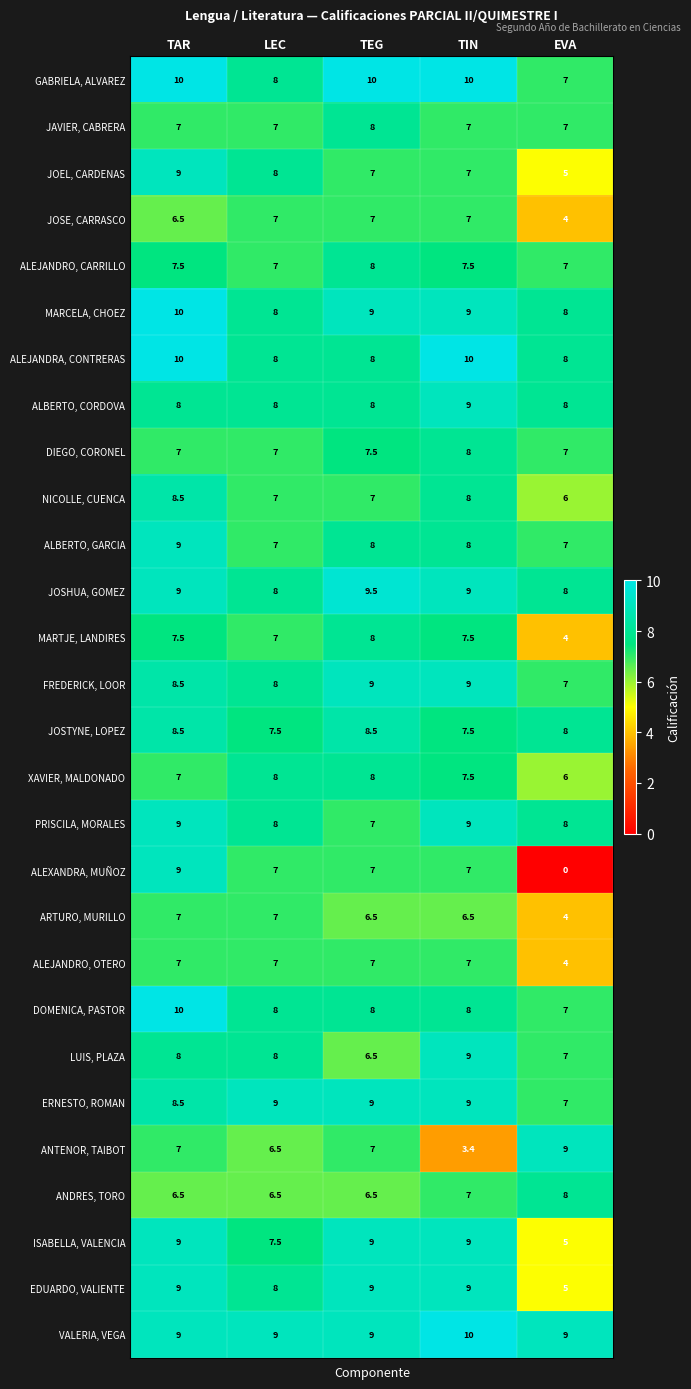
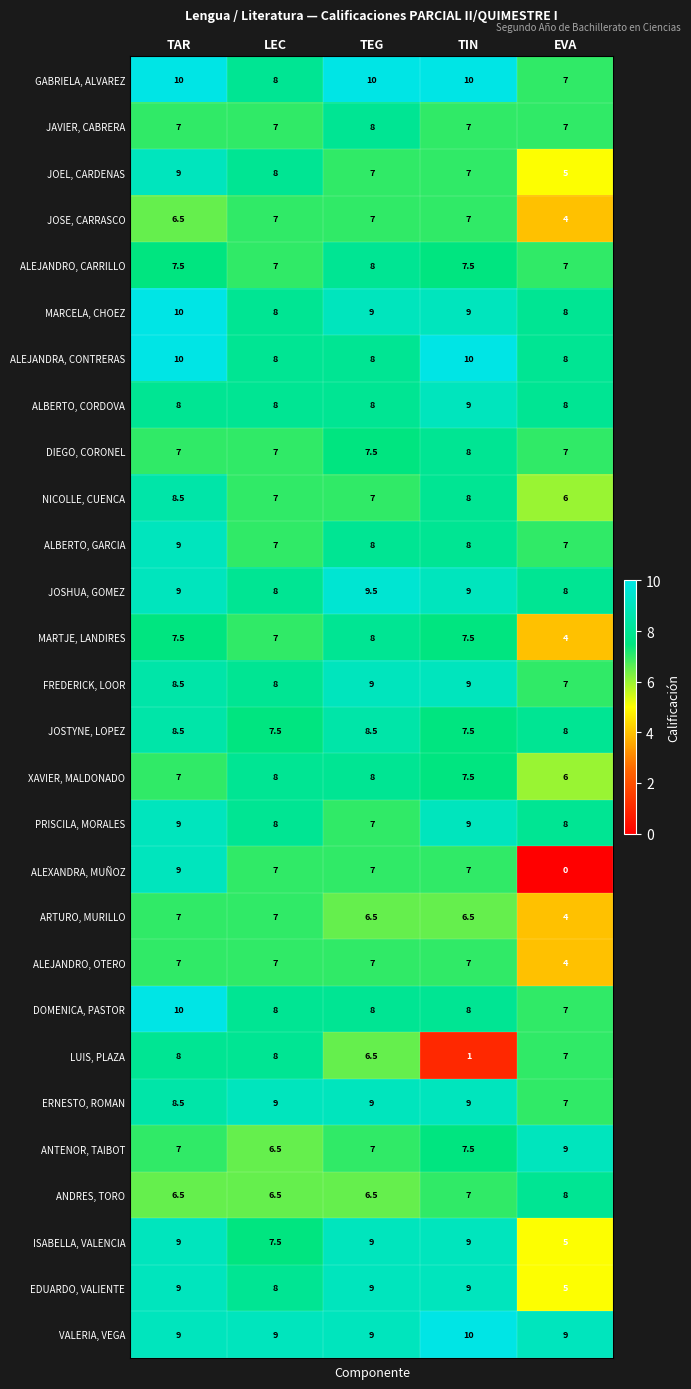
LUIS, PLAZA, TIN: 9 -> 1
ANTENOR, TAIBOT, TIN: 3.4 -> 7.5
